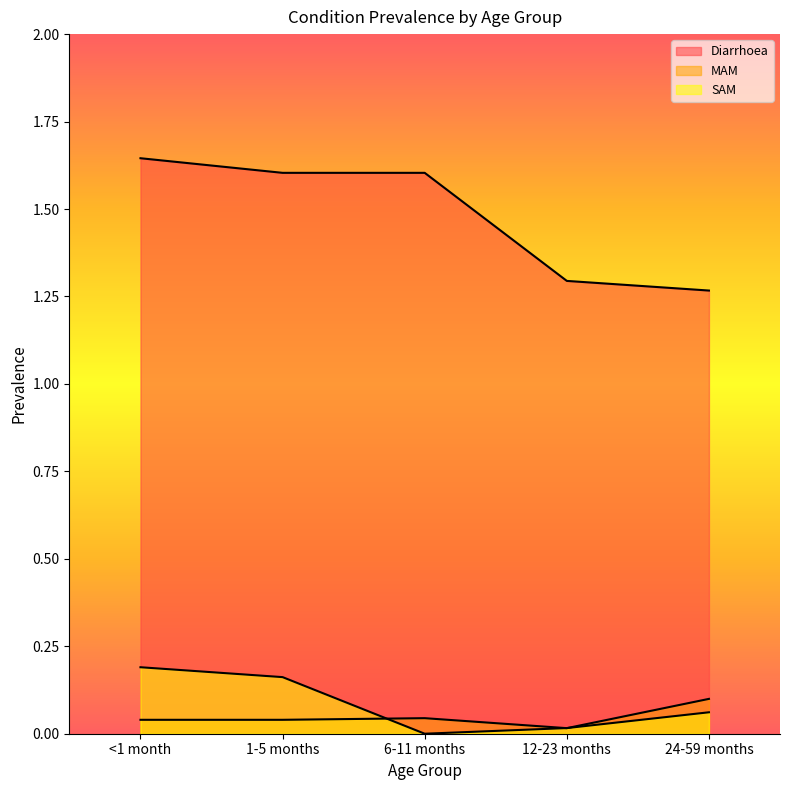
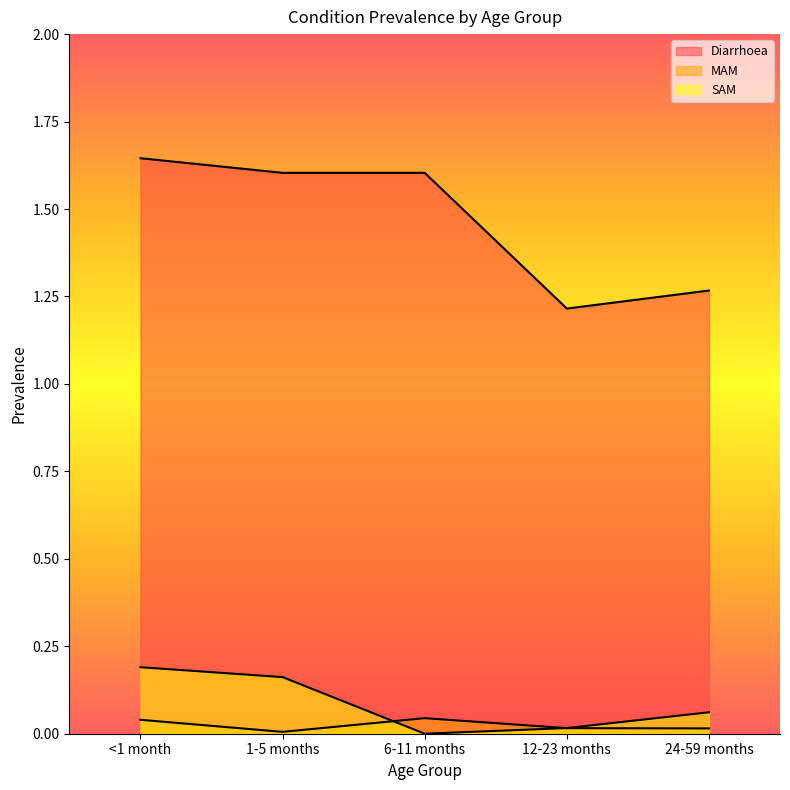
MAM, 1-5 months: 0.04 -> 0.01
Diarrhoea, 12-23 months: 1.29 -> 1.22
MAM, 24-59 months: 0.10 -> 0.02
